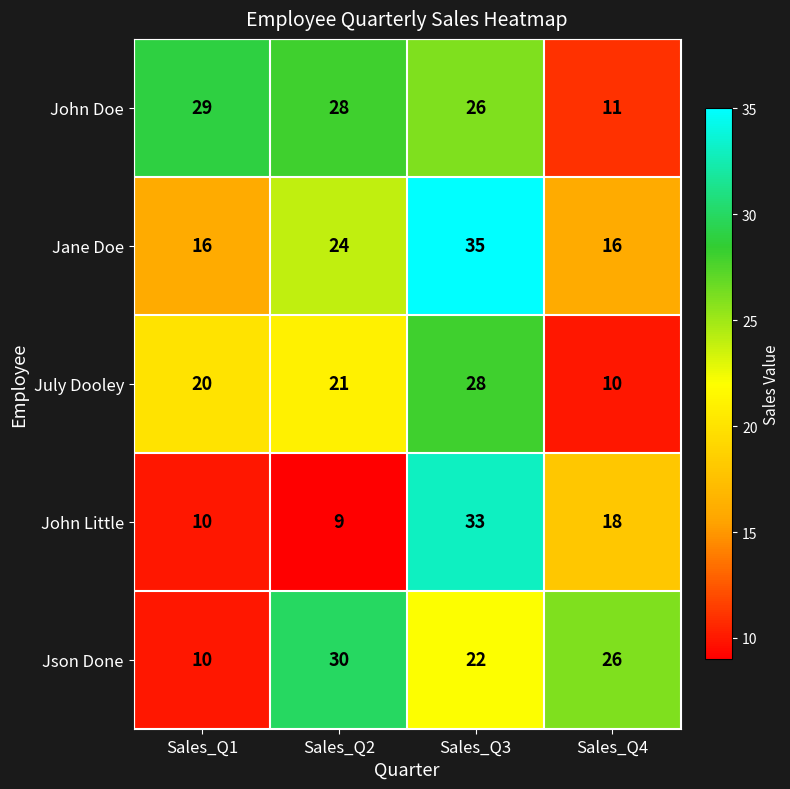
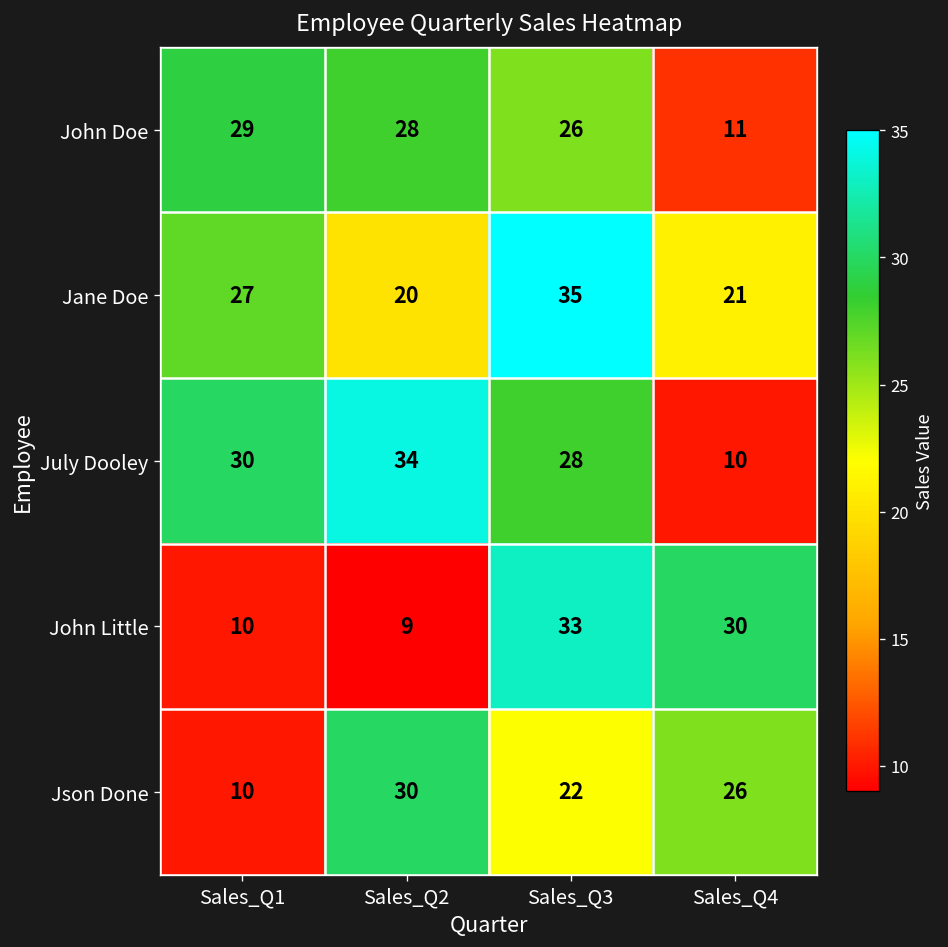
Jane Doe, Sales_Q1: 16 -> 27
Jane Doe, Sales_Q2: 24 -> 20
Jane Doe, Sales_Q4: 16 -> 21
July Dooley, Sales_Q1: 20 -> 30
July Dooley, Sales_Q2: 21 -> 34
John Little, Sales_Q4: 18 -> 30
